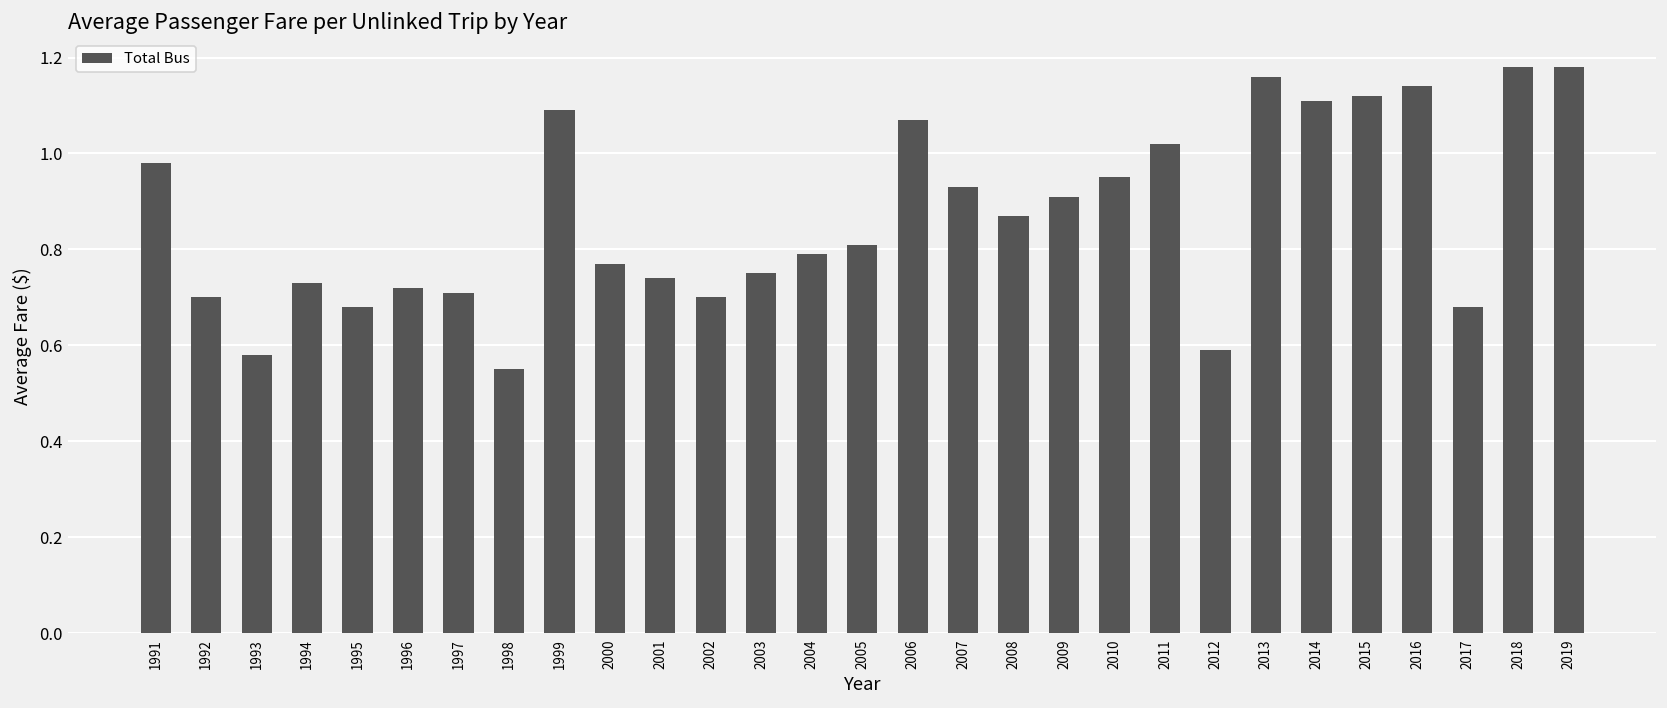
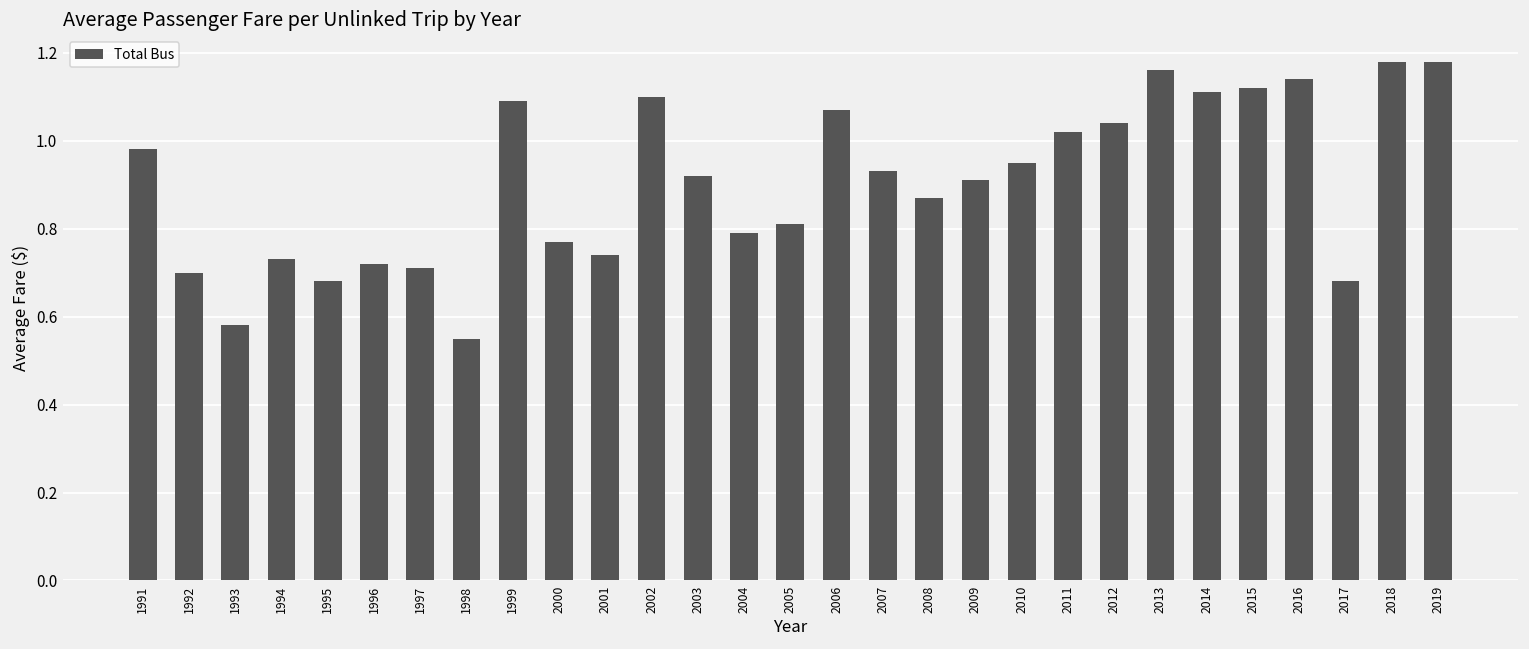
2002: 0.7 -> 1.1
2003: 0.75 -> 0.92
2012: 0.59 -> 1.04
